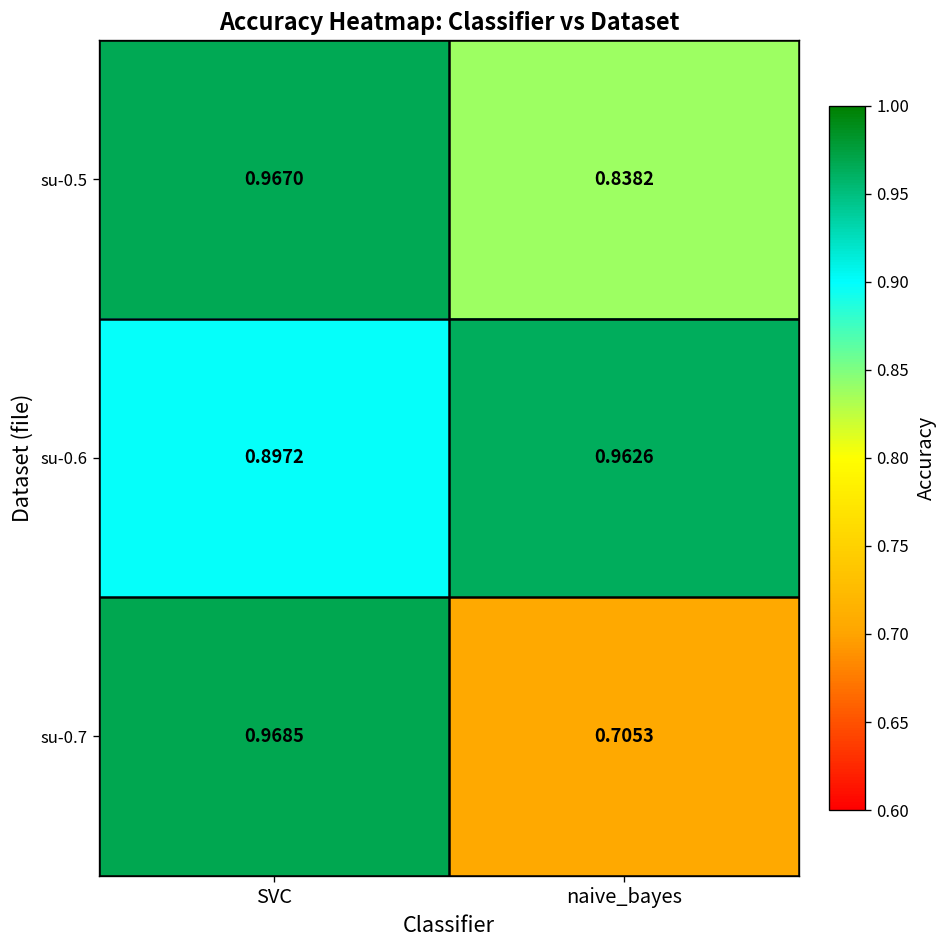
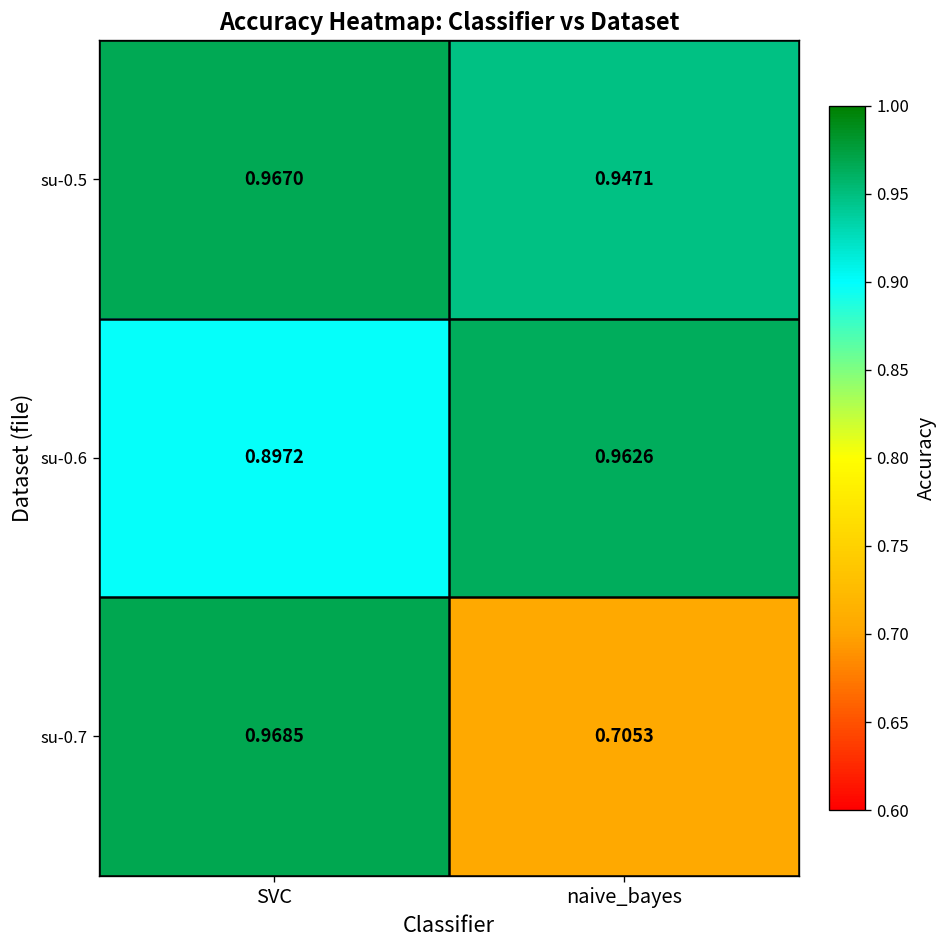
su-0.5, naive_bayes: 0.8382 -> 0.9471
